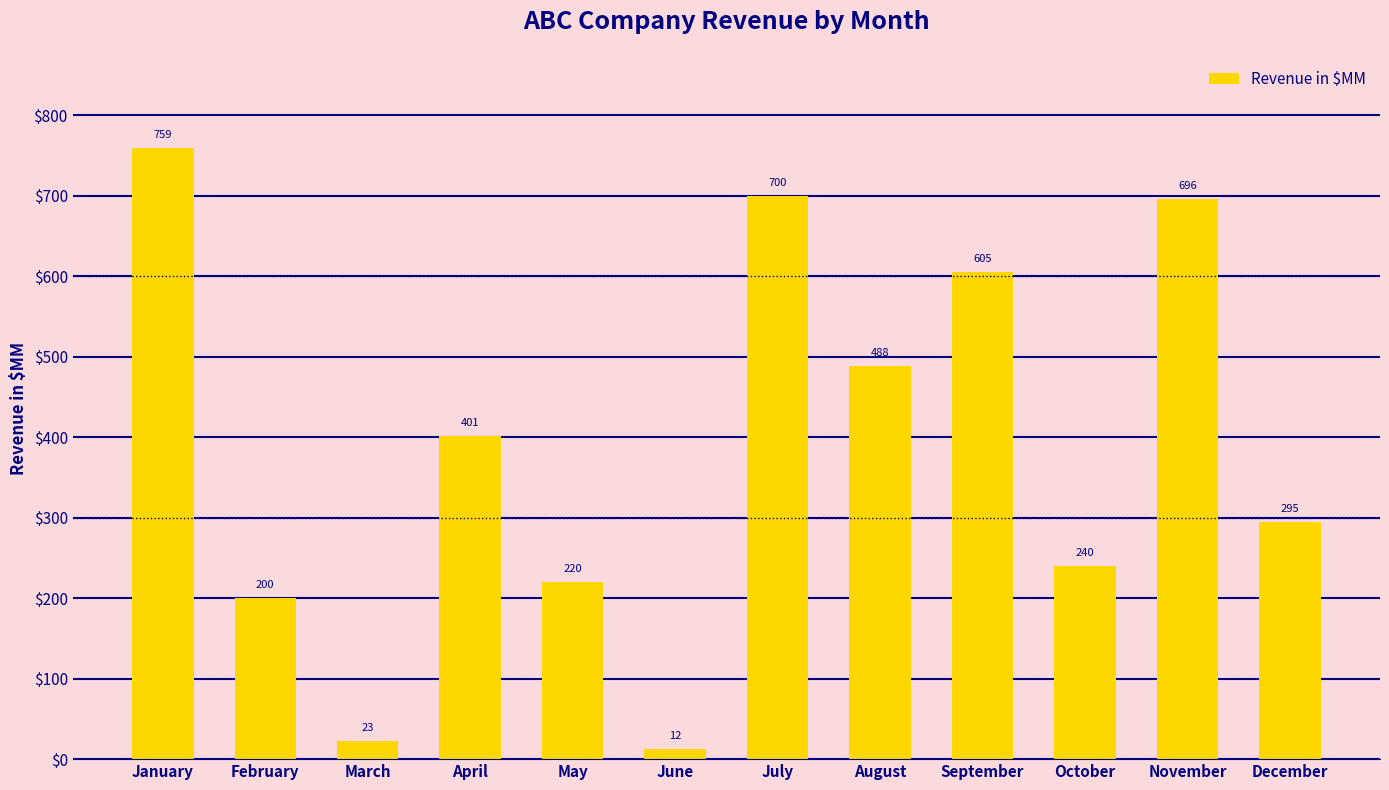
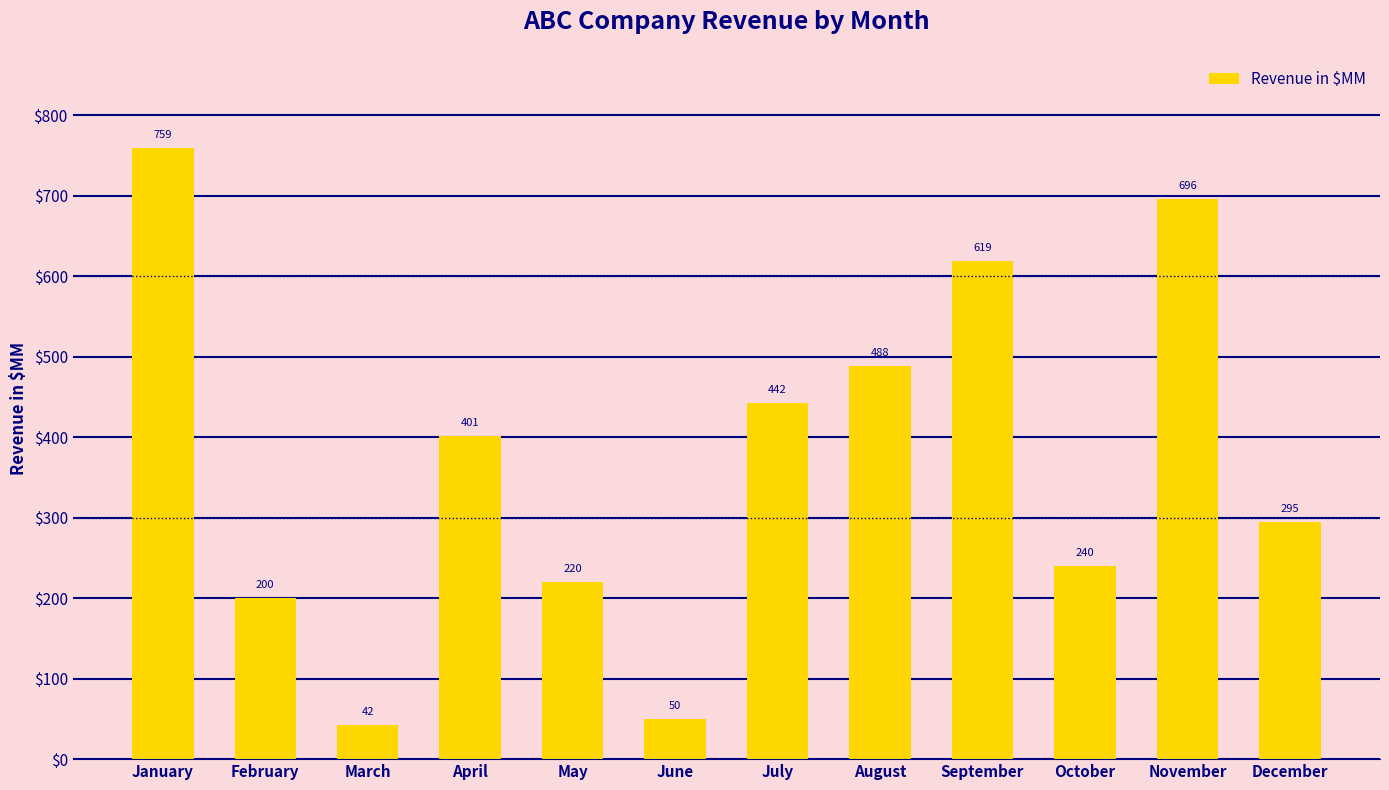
March: 23 -> 42
June: 12 -> 50
July: 700 -> 442
September: 605 -> 619
